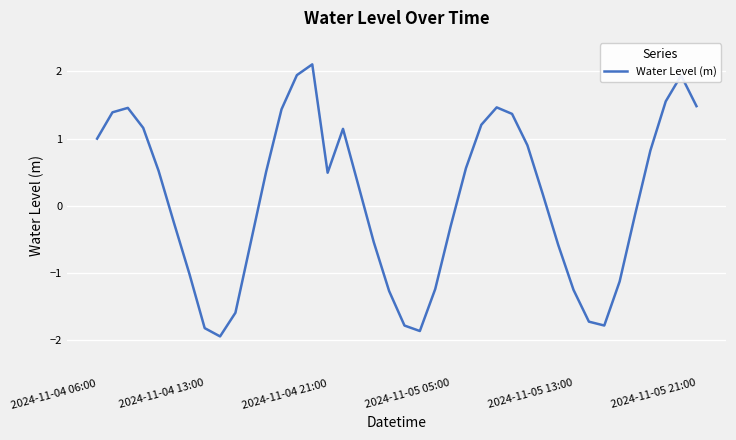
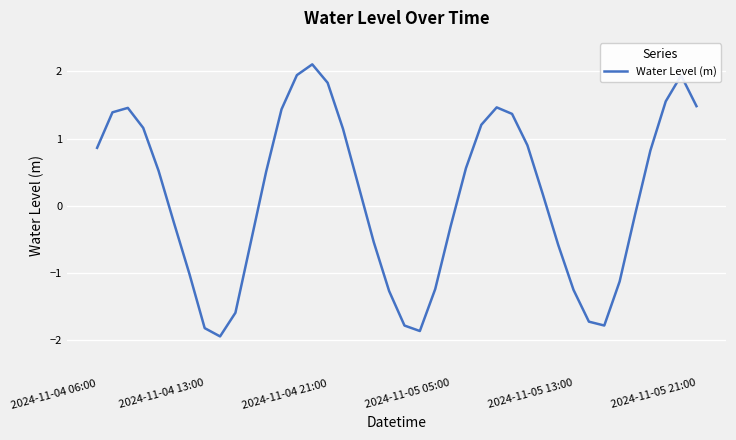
2024-11-04 06:00: 1.0 -> 0.9
2024-11-04 21:00: 0.5 -> 1.8
